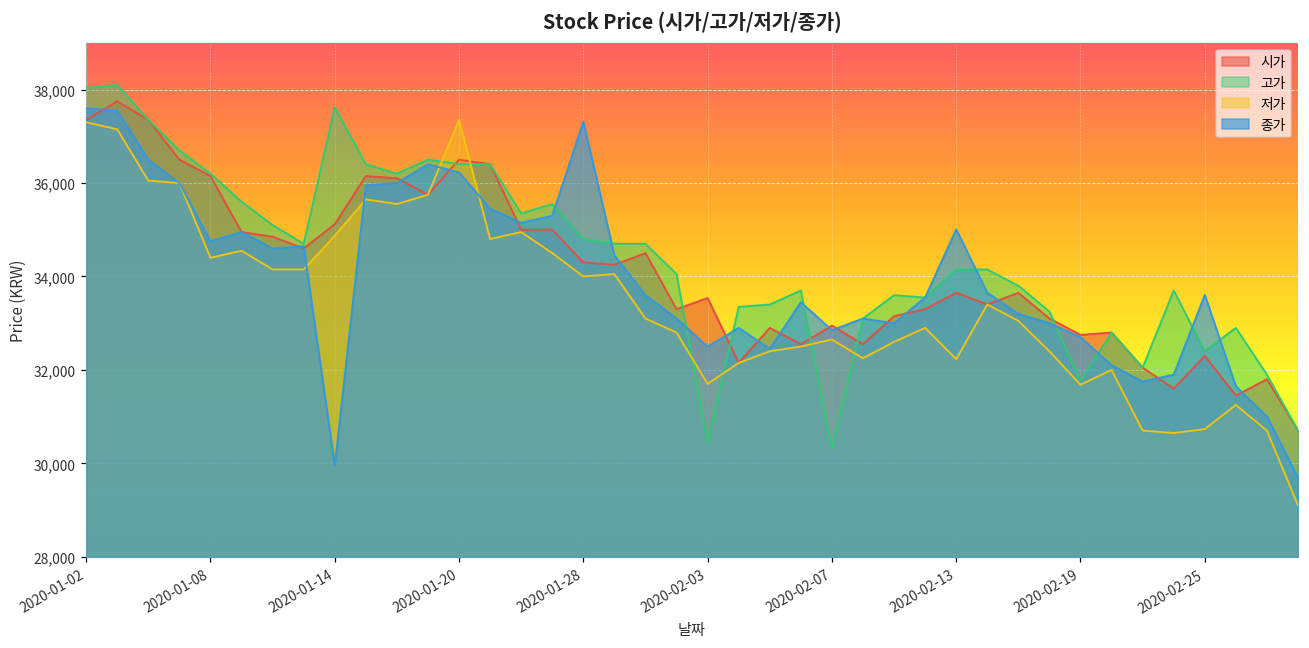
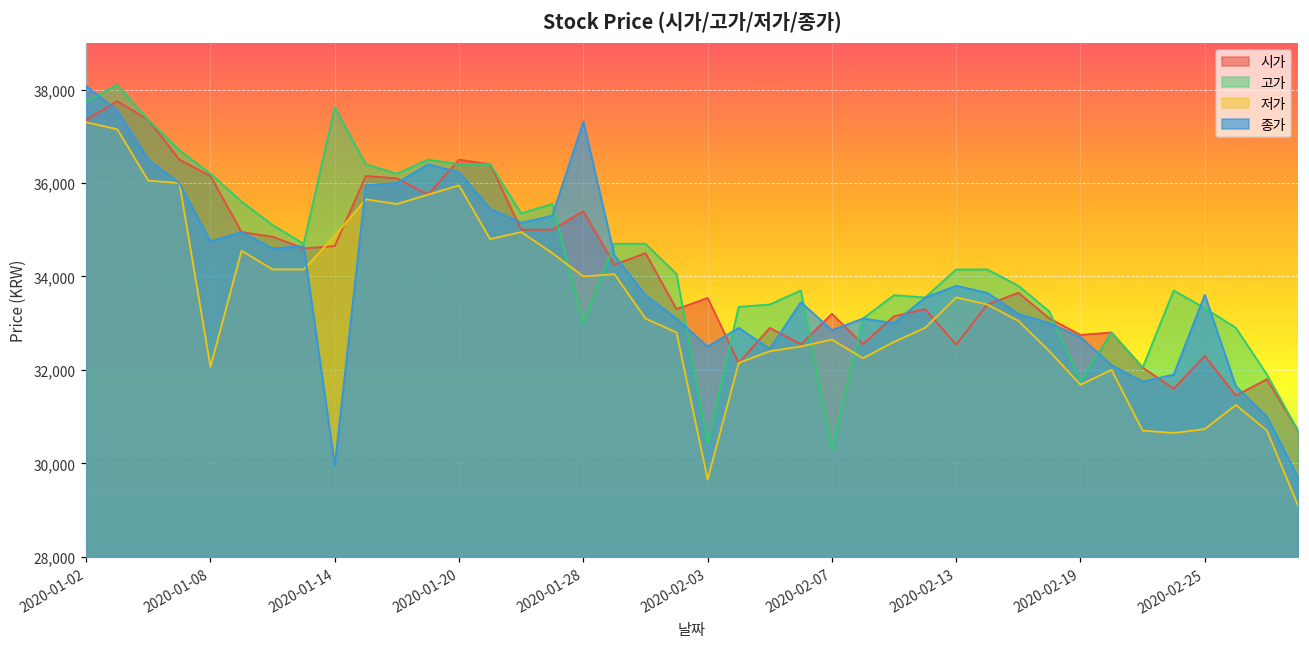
고가, 2020-01-02: 38,000 -> 37,800
종가, 2020-01-02: 37,600 -> 38,100
저가, 2020-01-08: 34,400 -> 32,100
시가, 2020-01-14: 35,100 -> 34,700
저가, 2020-01-20: 37,300 -> 36,000
시가, 2020-01-28: 34,300 -> 35,400
고가, 2020-01-28: 34,800 -> 33,000
저가, 2020-02-03: 31,700 -> 29,700
시가, 2020-02-07: 32,900 -> 33,200
시가, 2020-02-13: 33,700 -> 32,500
저가, 2020-02-13: 32,200 -> 33,600
종가, 2020-02-13: 35,000 -> 33,800
고가, 2020-02-25: 32,400 -> 33,300
